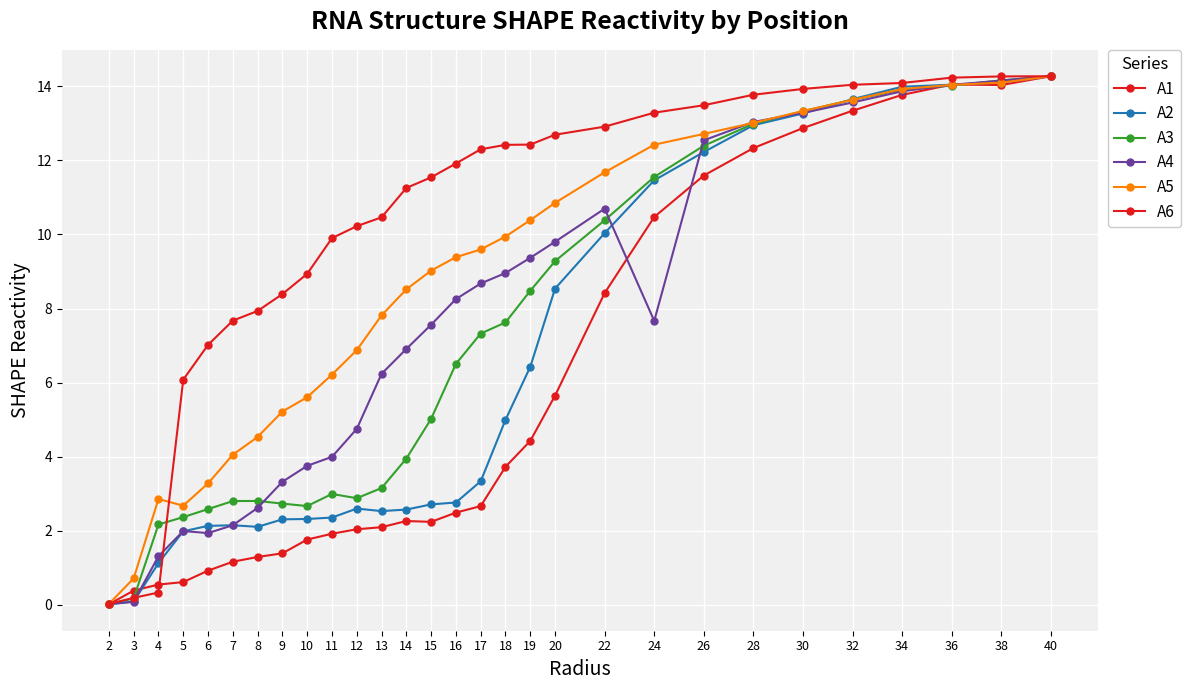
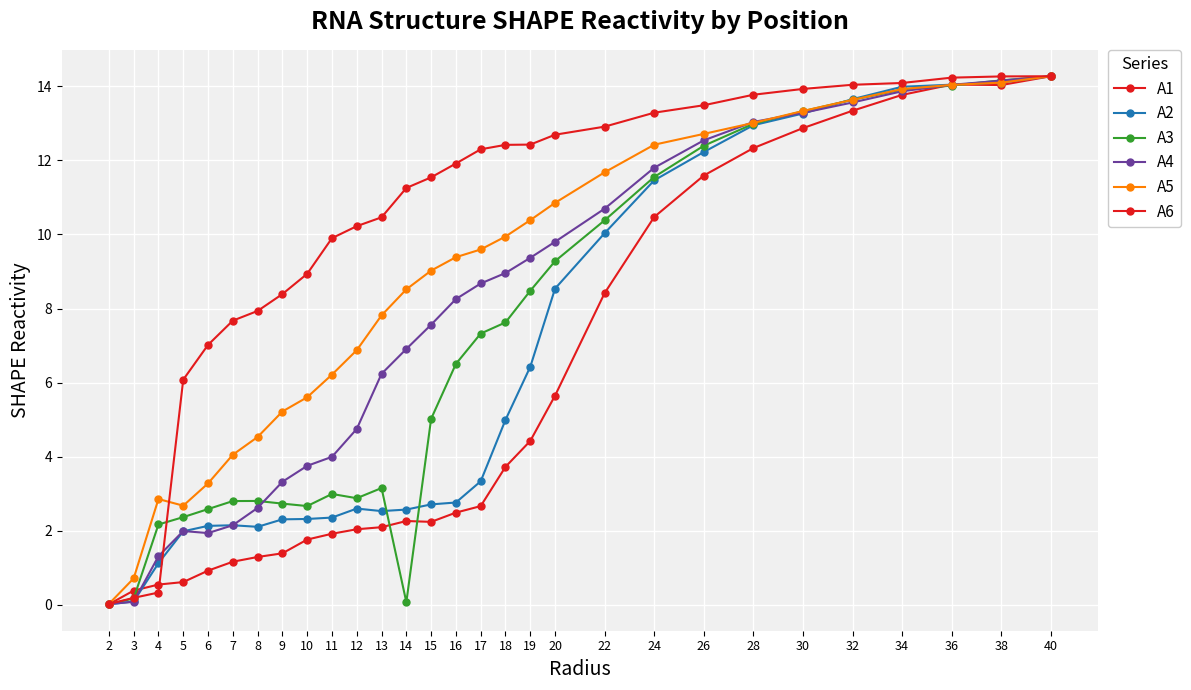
A3, 14: 3.9 -> 0.1
A4, 24: 7.7 -> 11.8
